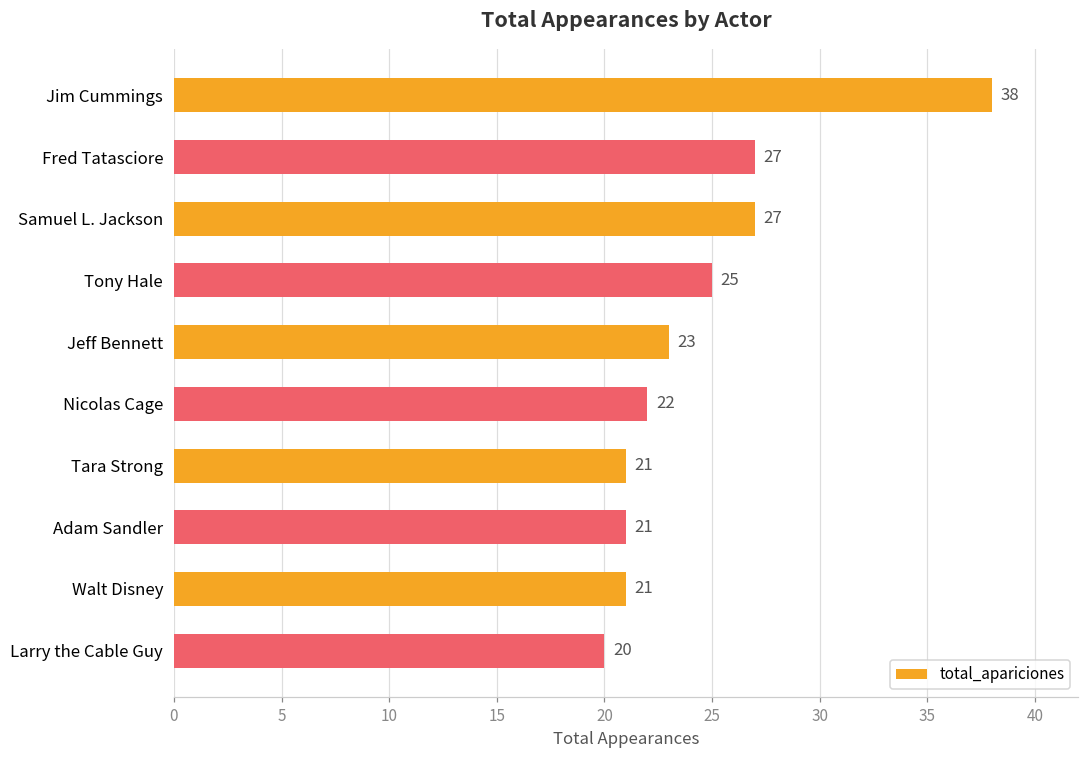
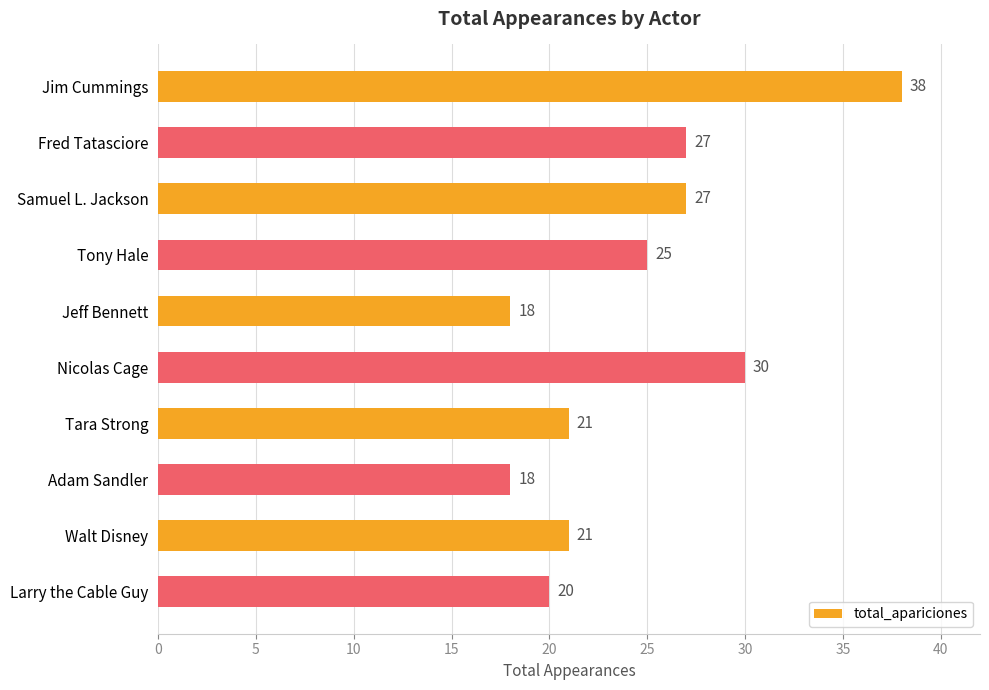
Jeff Bennett: 23 -> 18
Nicolas Cage: 22 -> 30
Adam Sandler: 21 -> 18
